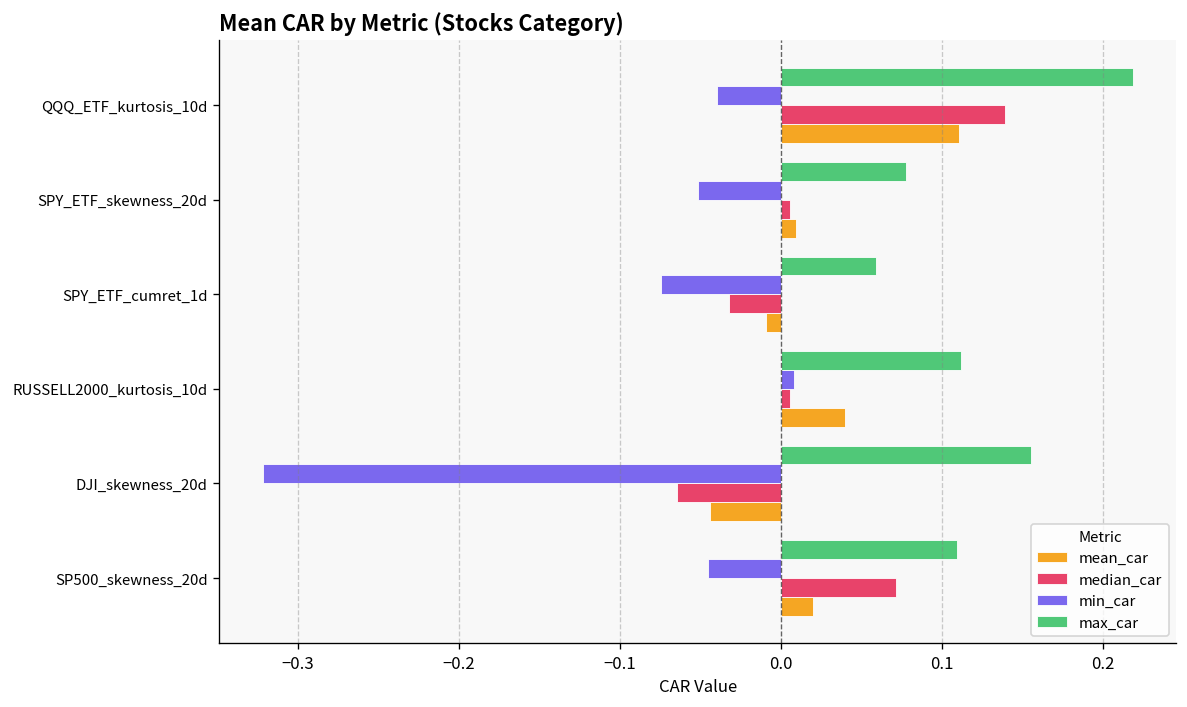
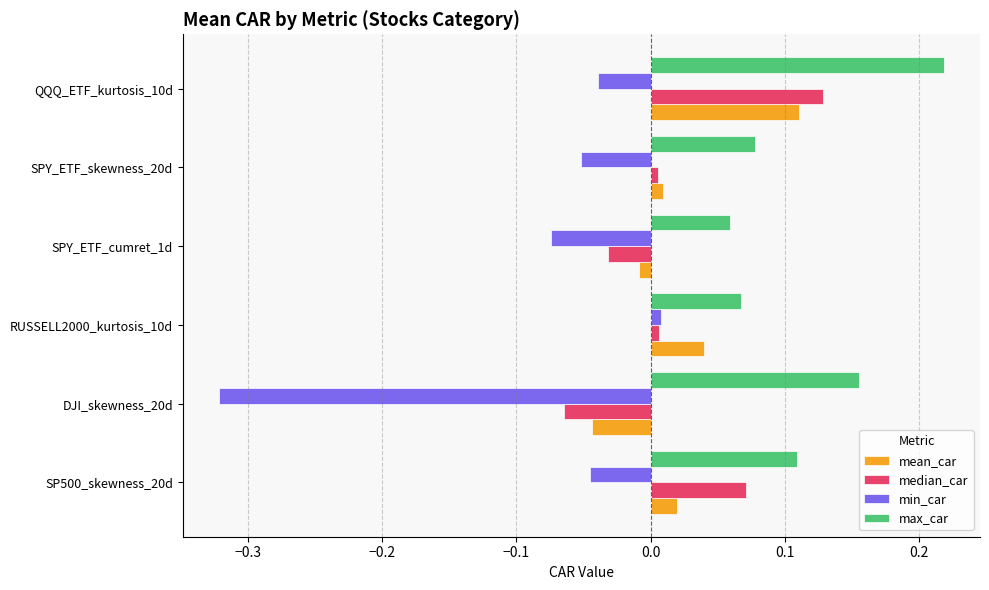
median_car, QQQ_ETF_kurtosis_10d: 0.139 -> 0.129
max_car, RUSSELL2000_kurtosis_10d: 0.112 -> 0.068
